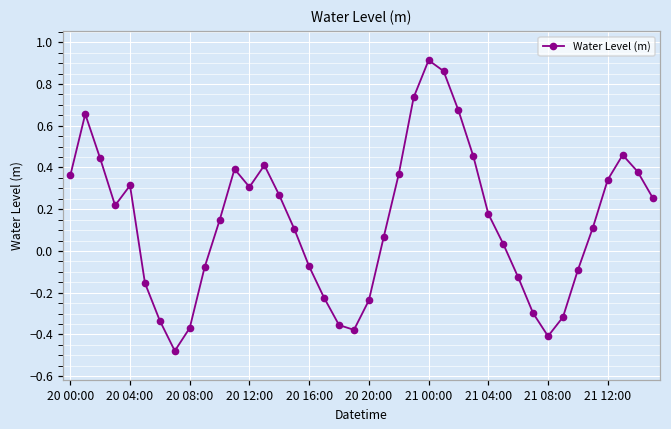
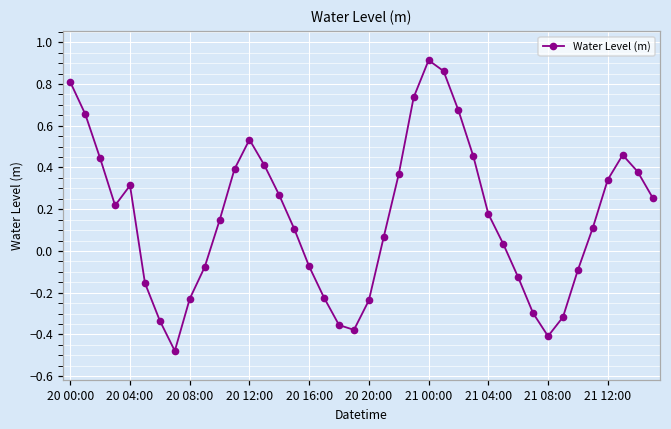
20 00:00: 0.36 -> 0.81
20 08:00: -0.37 -> -0.23
20 12:00: 0.31 -> 0.53
